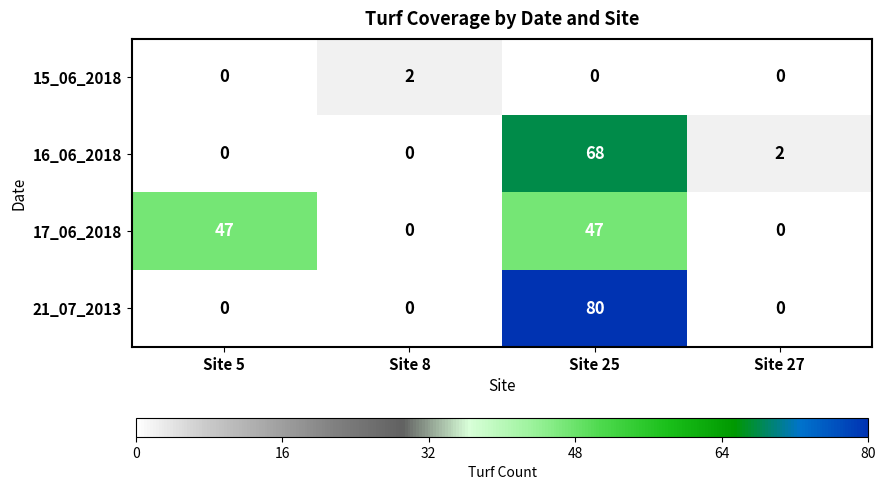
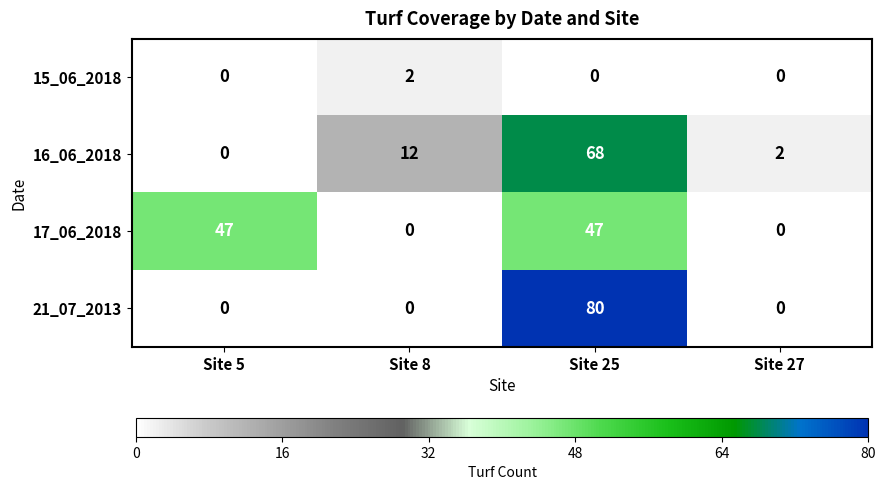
16_06_2018, Site 8: 0 -> 12
